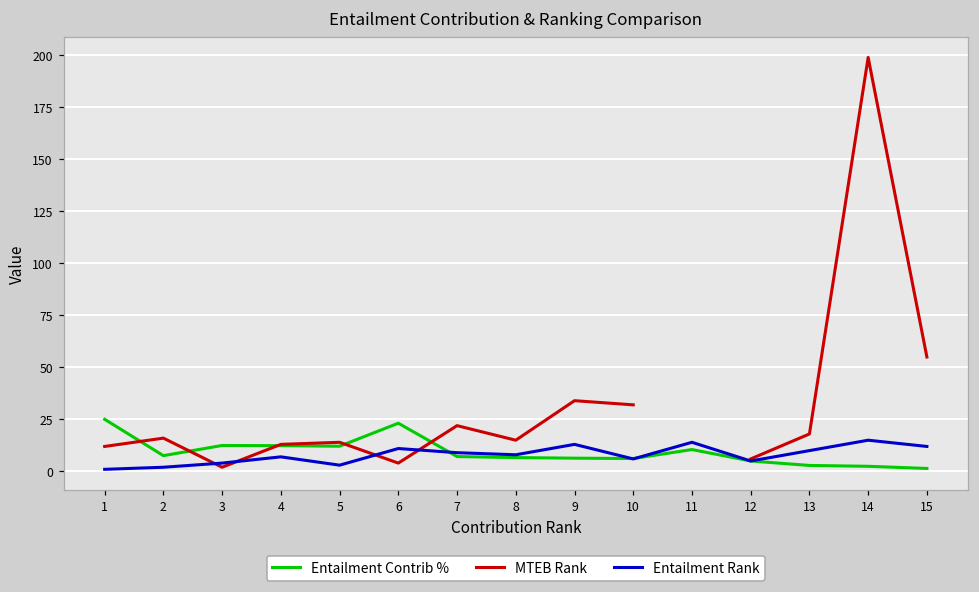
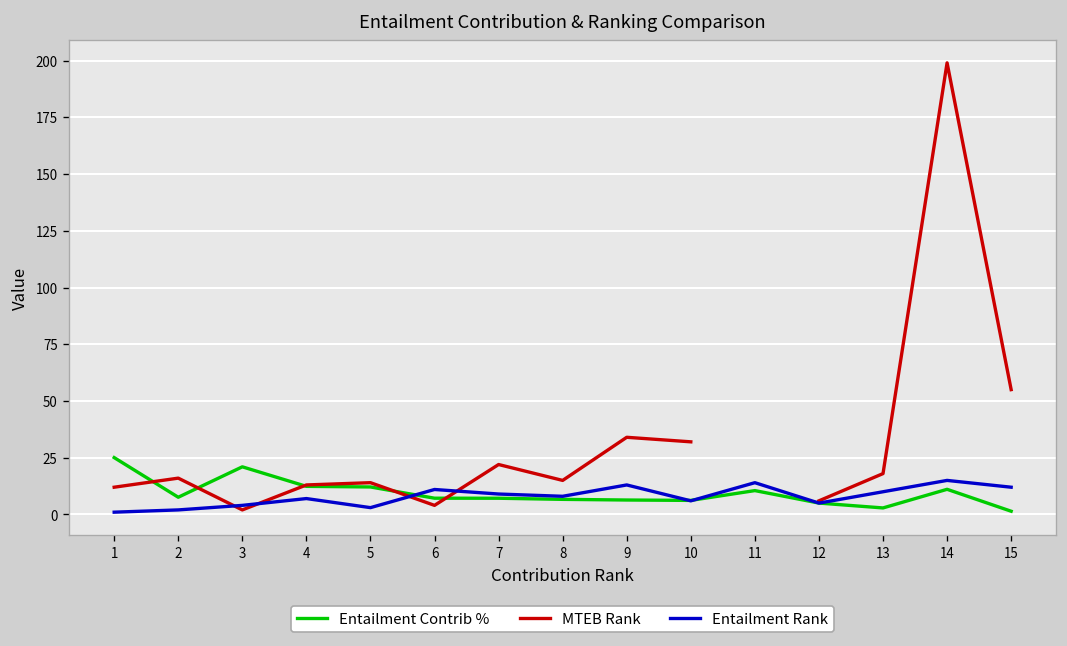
Entailment Contrib %, 3: 12 -> 21
Entailment Contrib %, 6: 23 -> 7
Entailment Contrib %, 14: 2 -> 11
